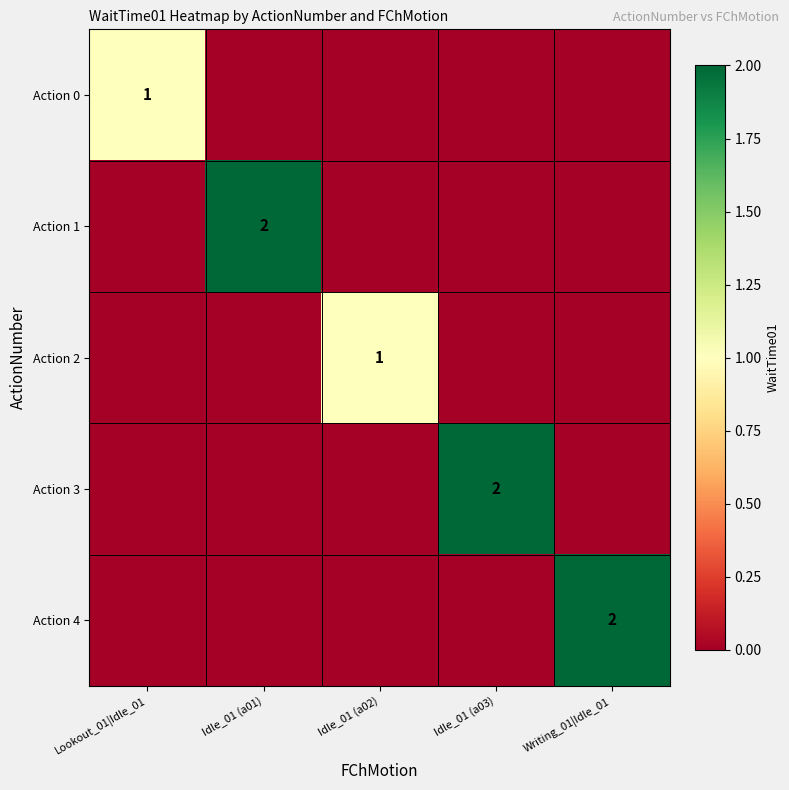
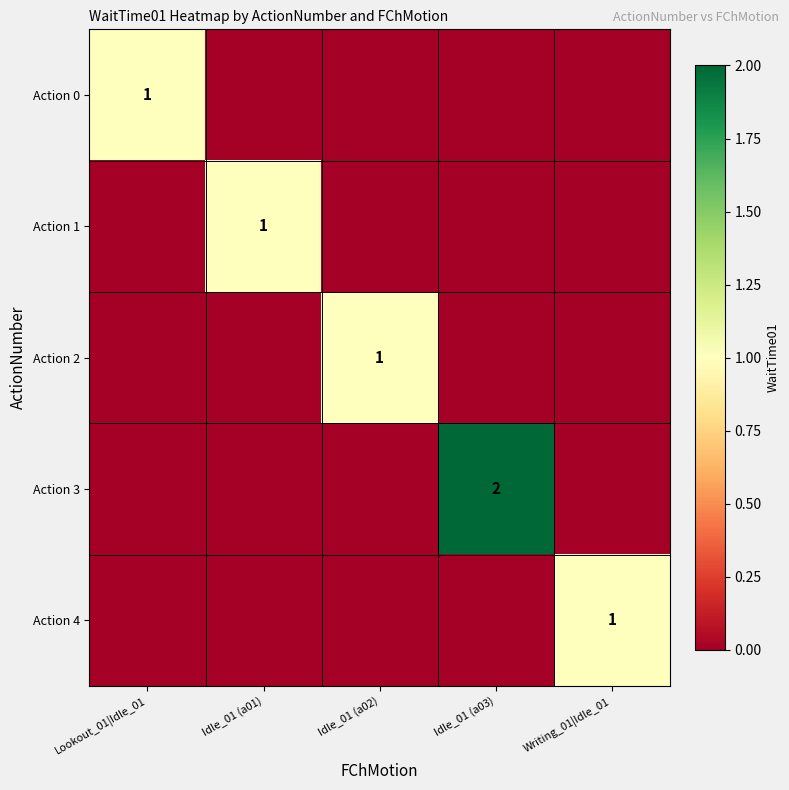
Action 1, Idle_01 (a01): 2 -> 1
Action 4, Writing_01|Idle_01: 2 -> 1
